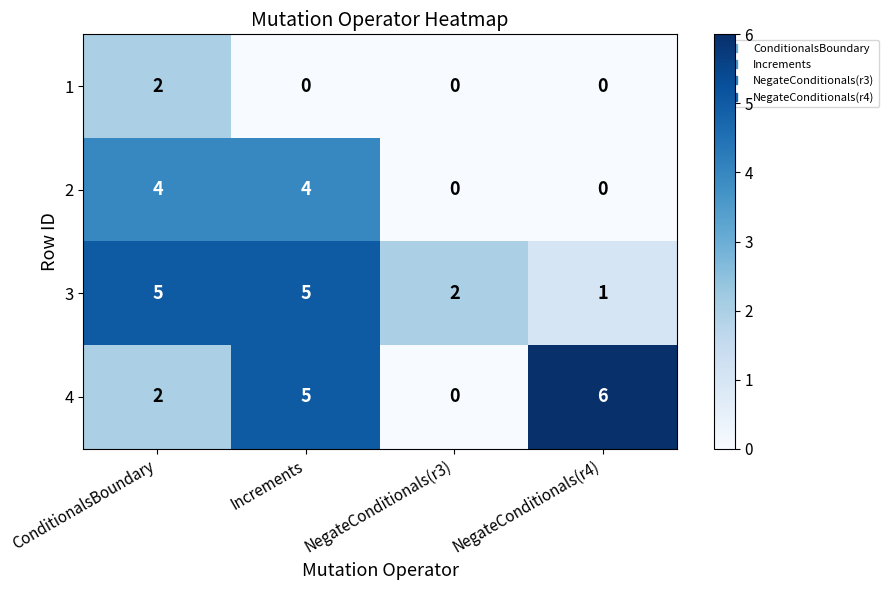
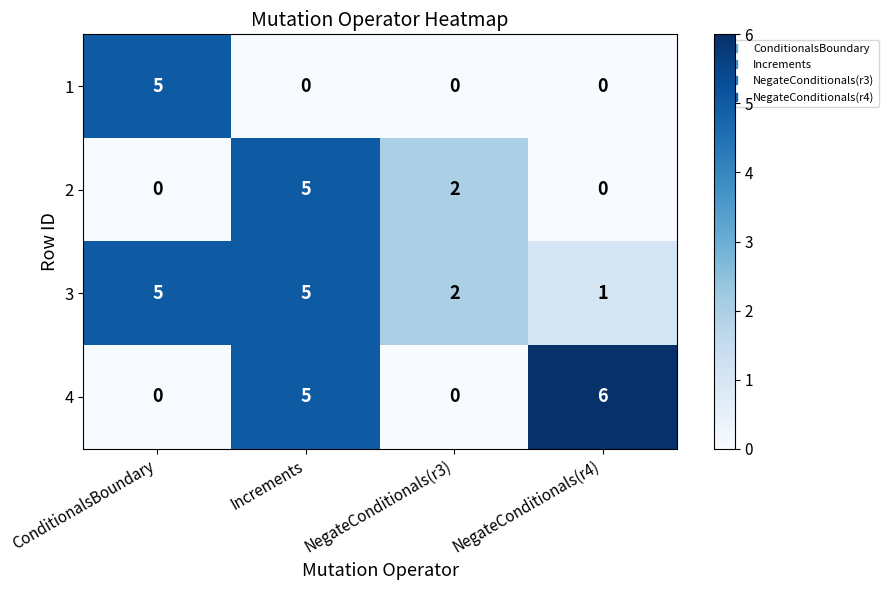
1, ConditionalsBoundary: 2 -> 5
2, ConditionalsBoundary: 4 -> 0
2, Increments: 4 -> 5
2, NegateConditionals(r3): 0 -> 2
4, ConditionalsBoundary: 2 -> 0
